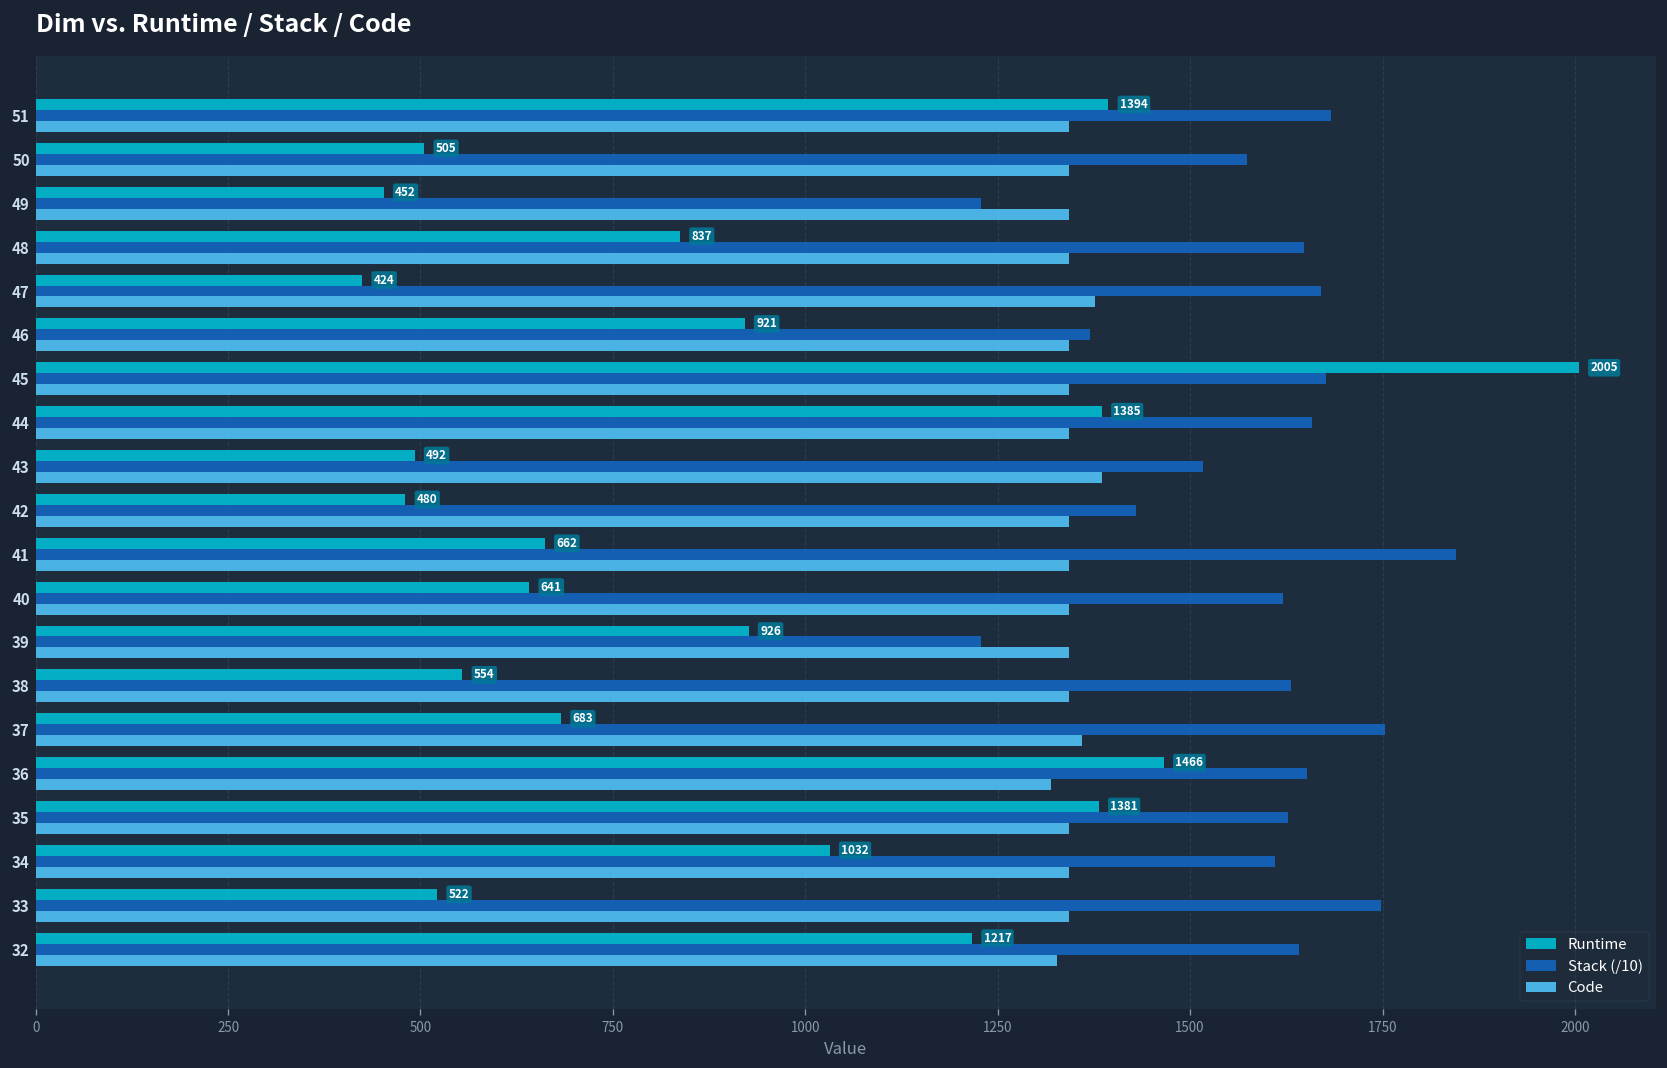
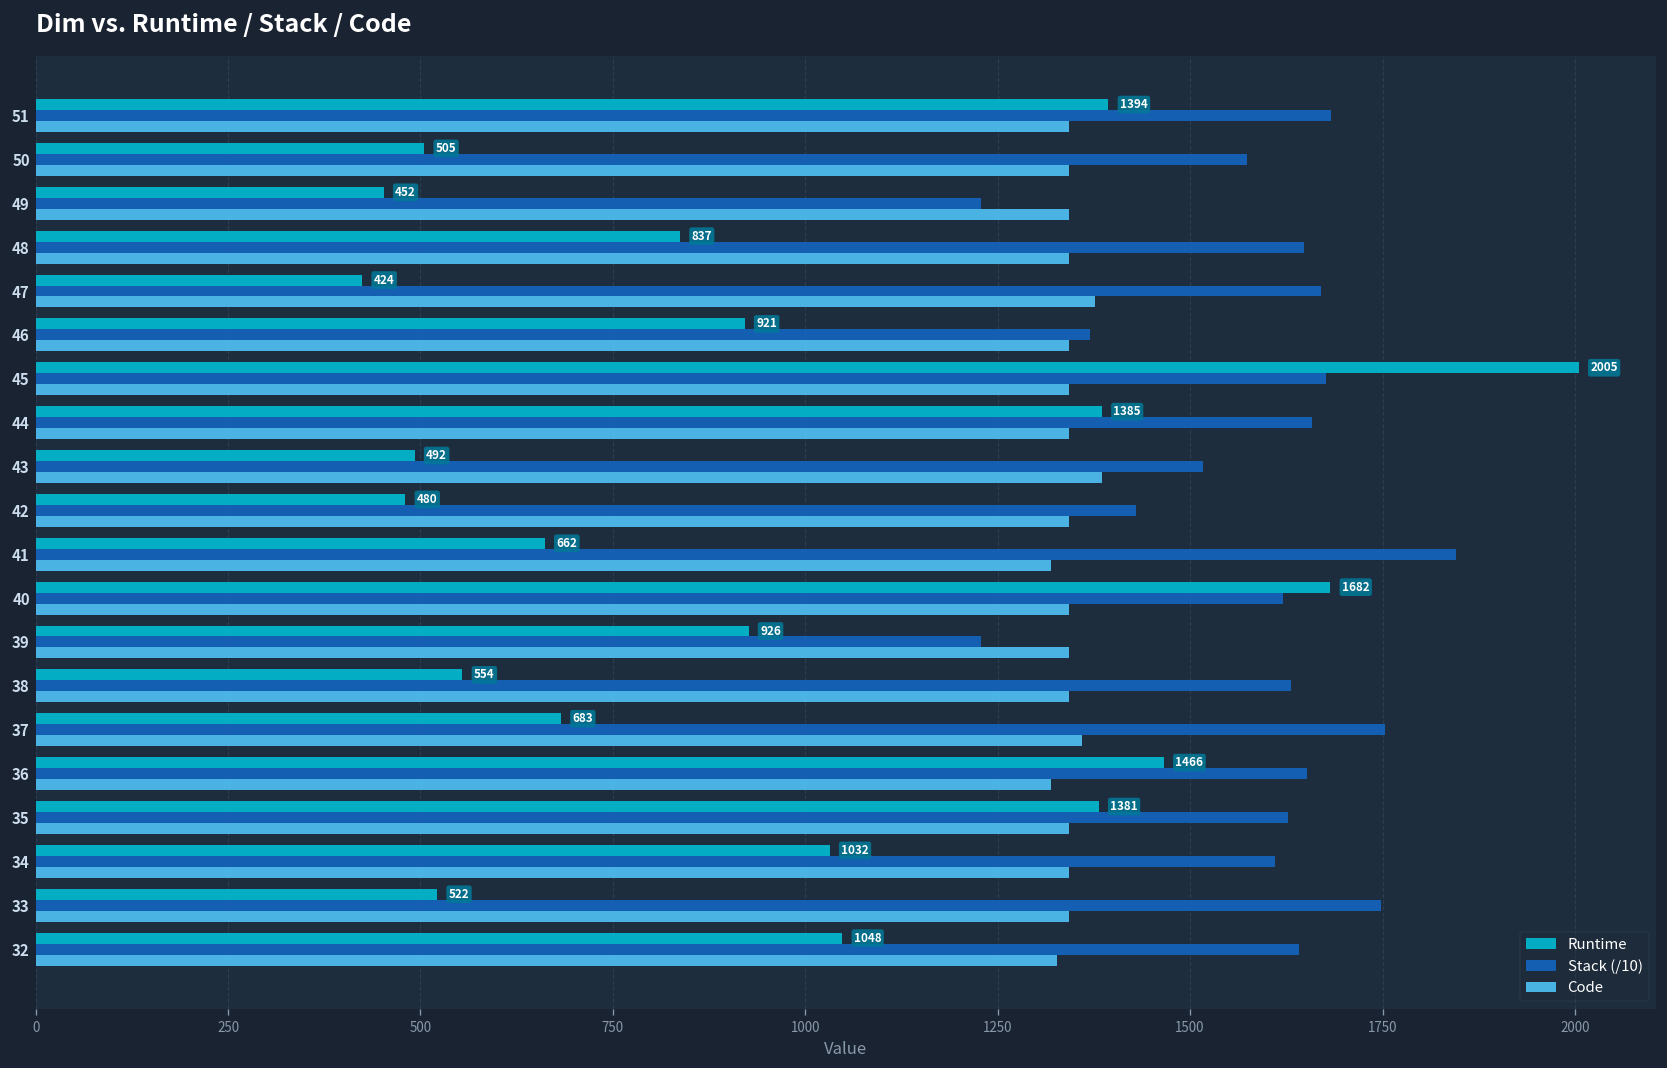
Code, 41: 1340 -> 1320
Runtime, 40: 641 -> 1682
Runtime, 32: 1217 -> 1048
